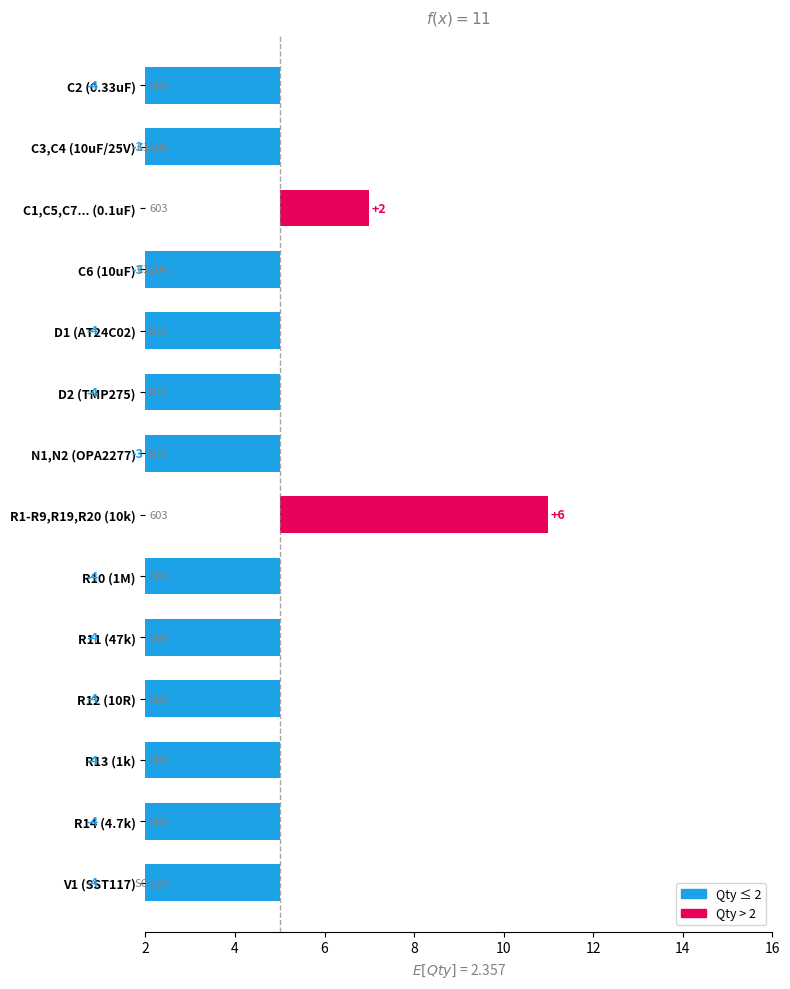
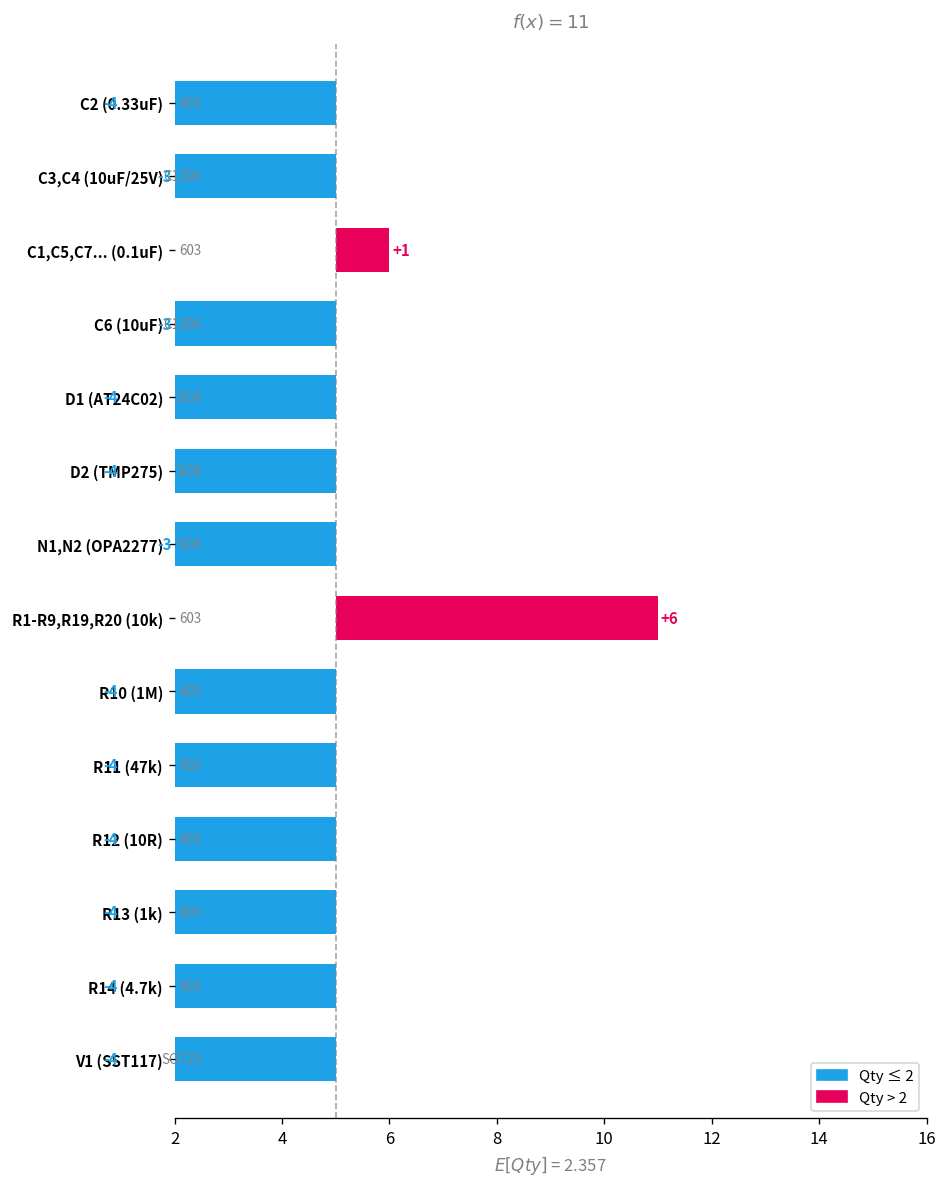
C1,C5,C7... (0.1uF): +2 -> +1
